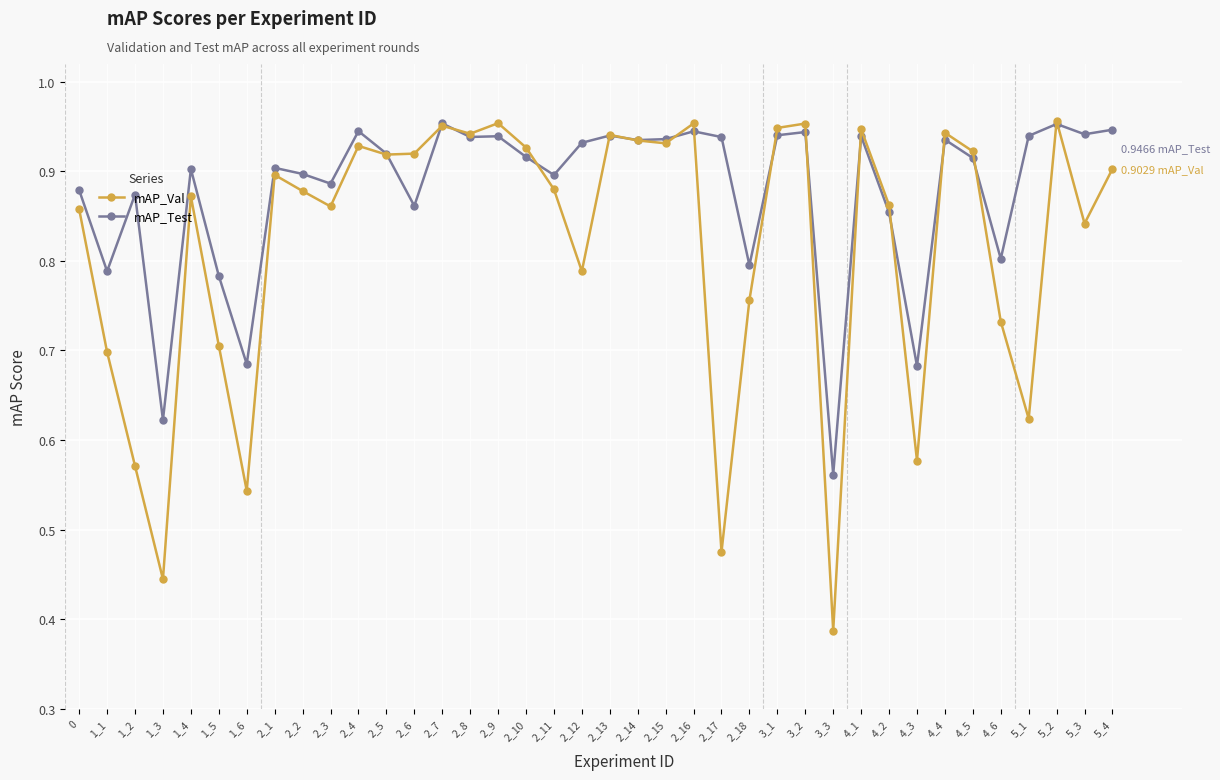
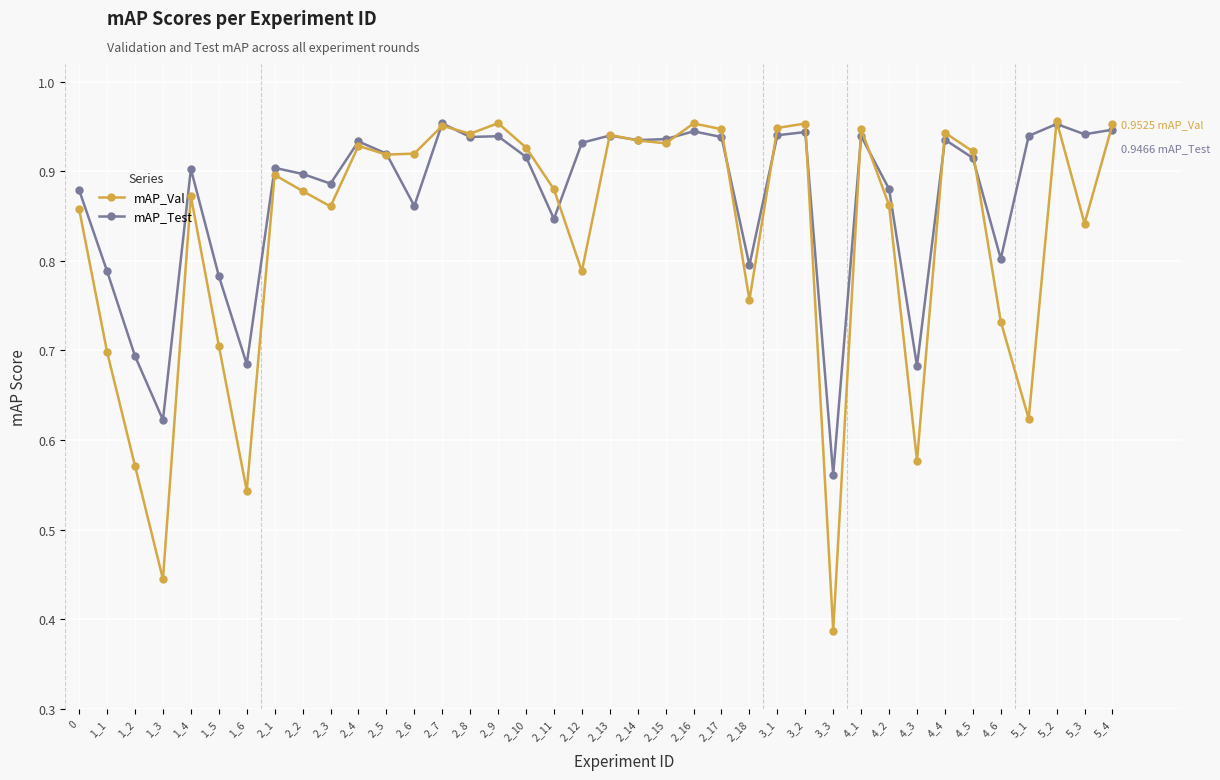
mAP_Test, 1_2: 0.87 -> 0.69
mAP_Test, 2_4: 0.95 -> 0.93
mAP_Test, 2_11: 0.90 -> 0.85
mAP_Val, 2_17: 0.47 -> 0.95
mAP_Test, 4_2: 0.85 -> 0.88
mAP_Val, 5_4: 0.9029 -> 0.9525
